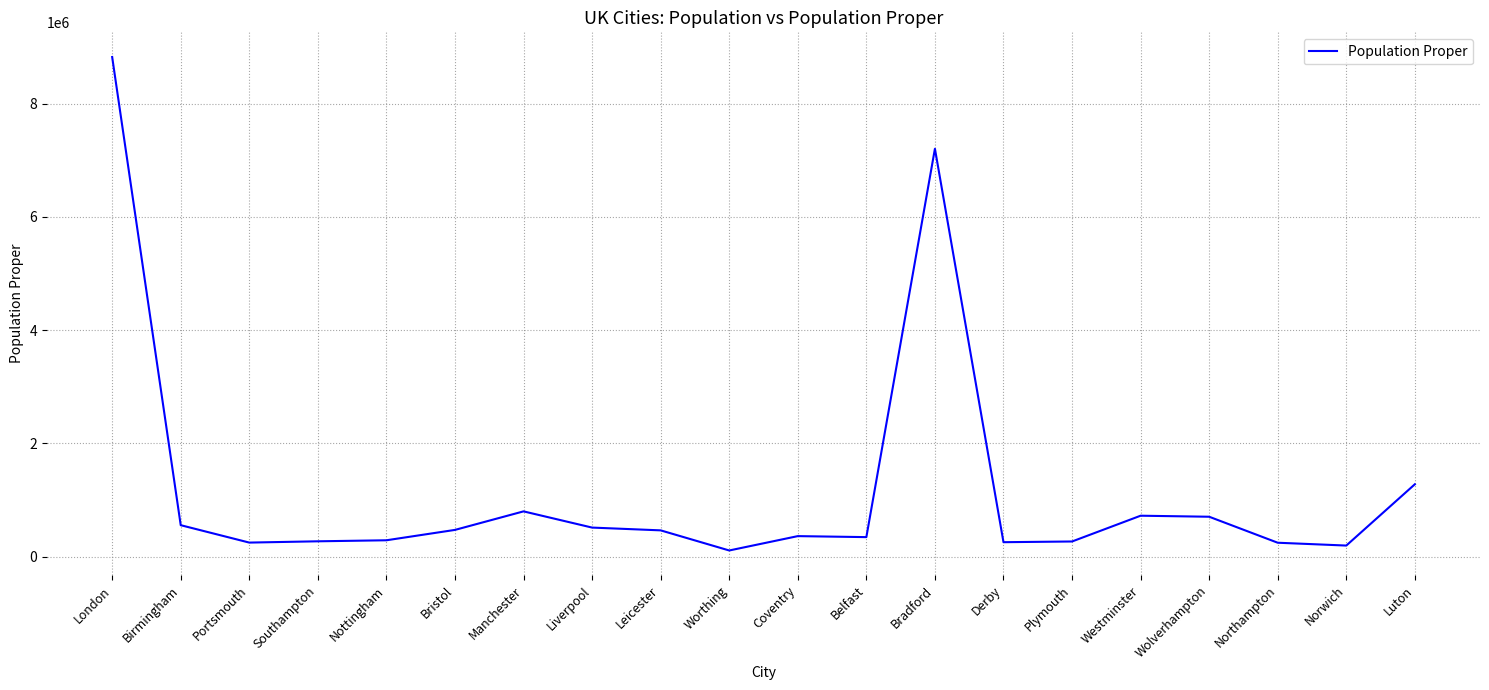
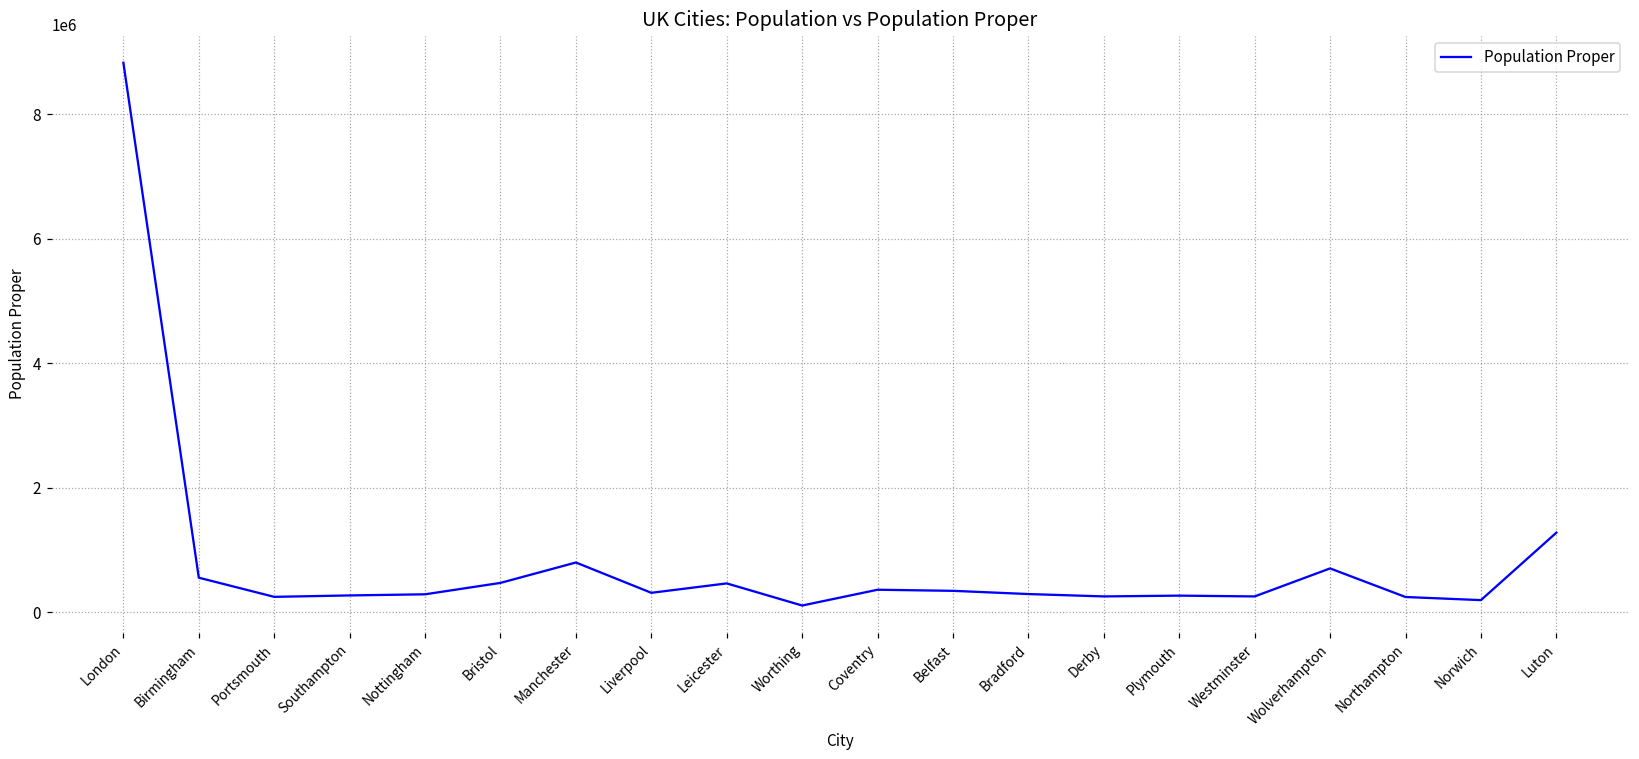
Liverpool: 500000 -> 300000
Bradford: 7200000 -> 300000
Westminster: 700000 -> 300000
